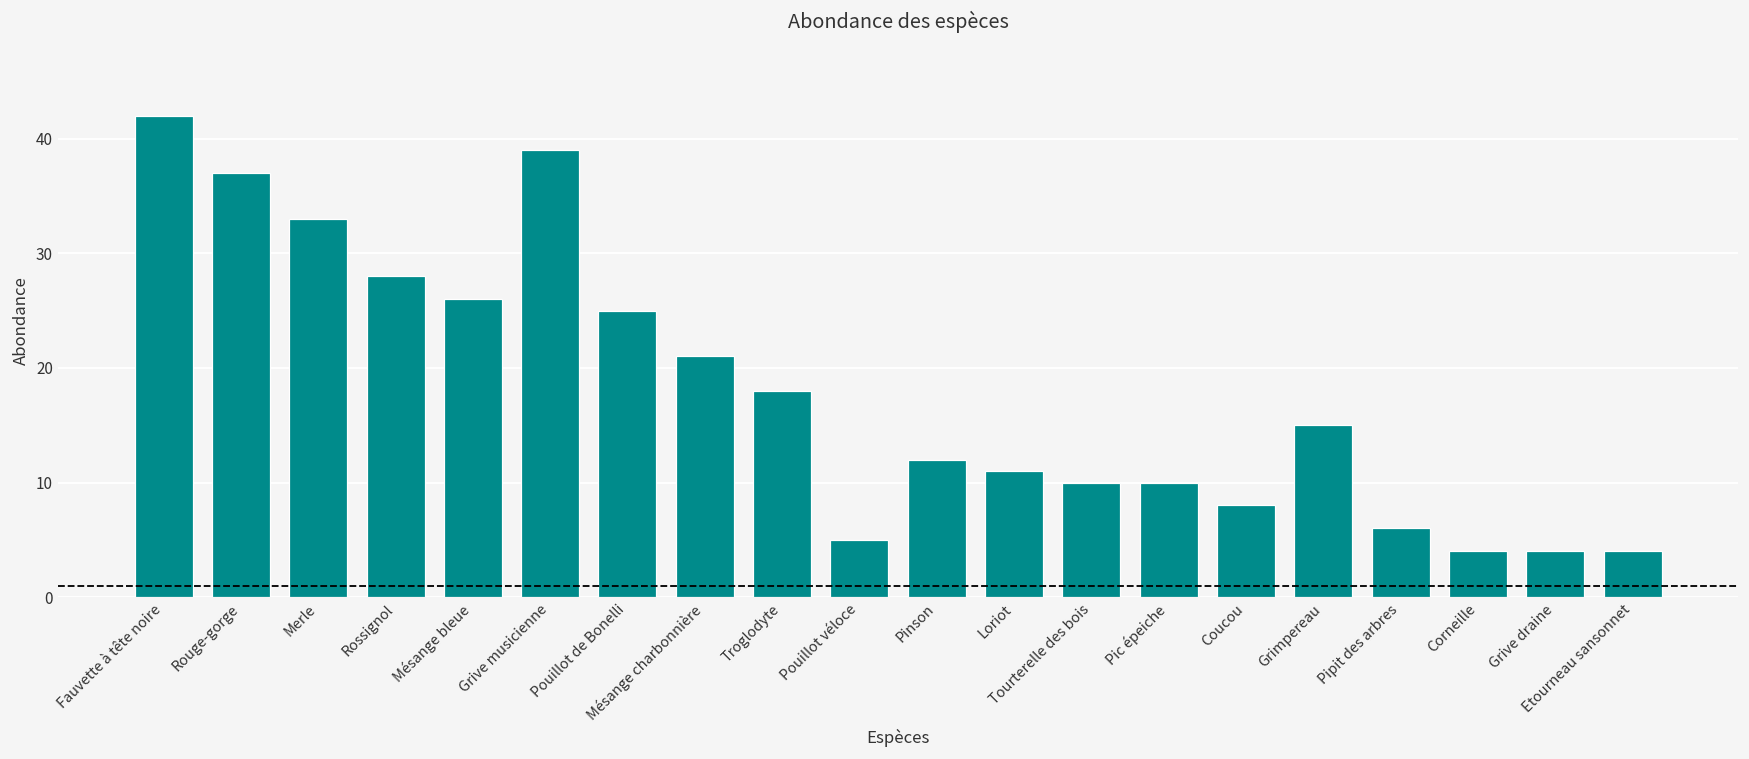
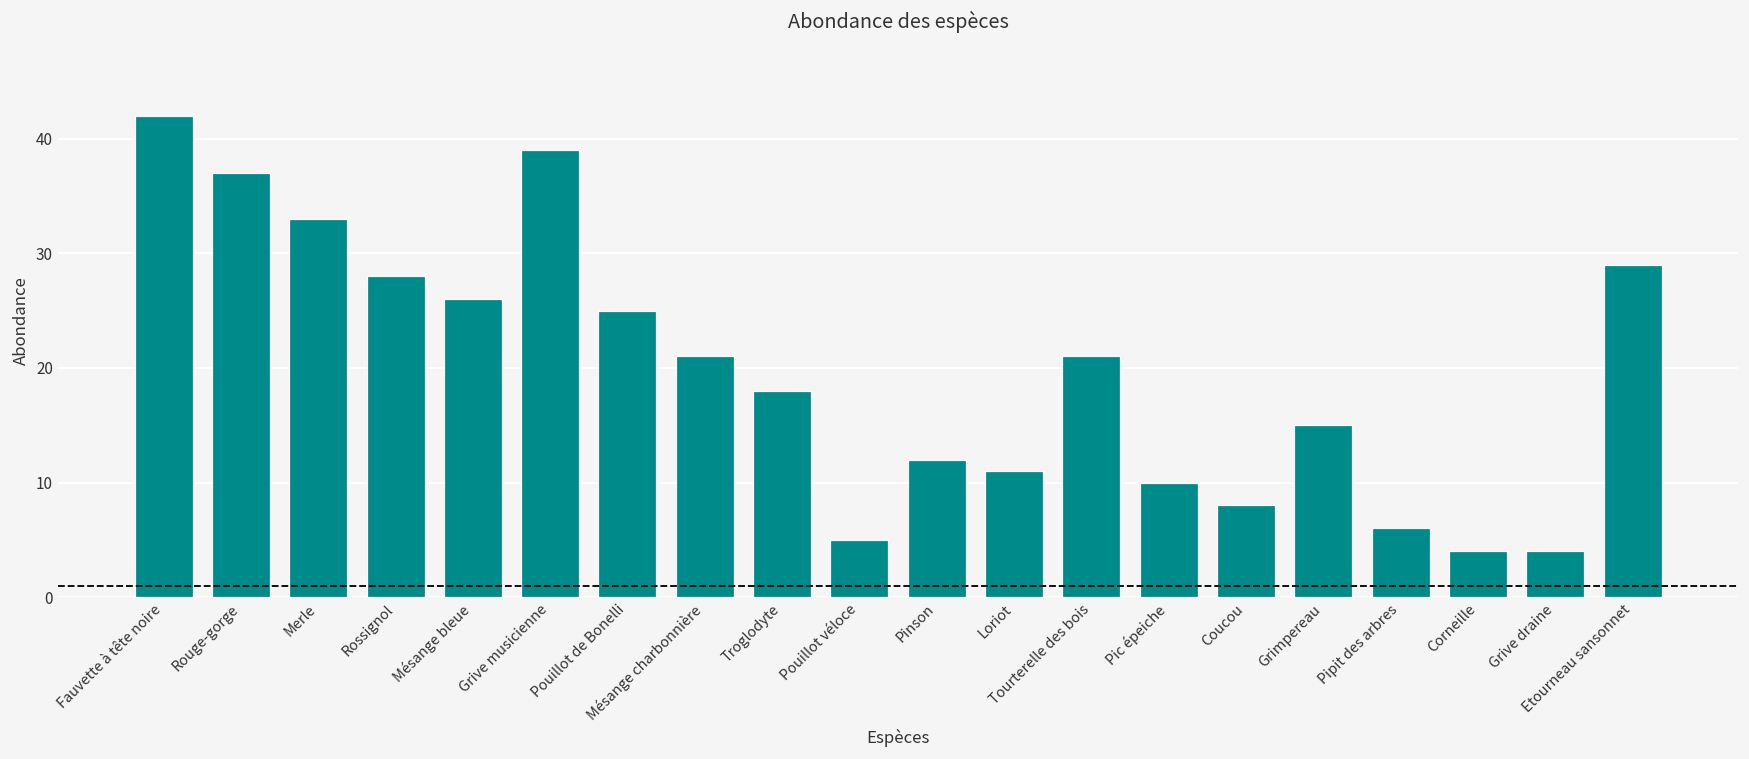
Tourterelle des bois: 10 -> 21
Etourneau sansonnet: 4 -> 29
